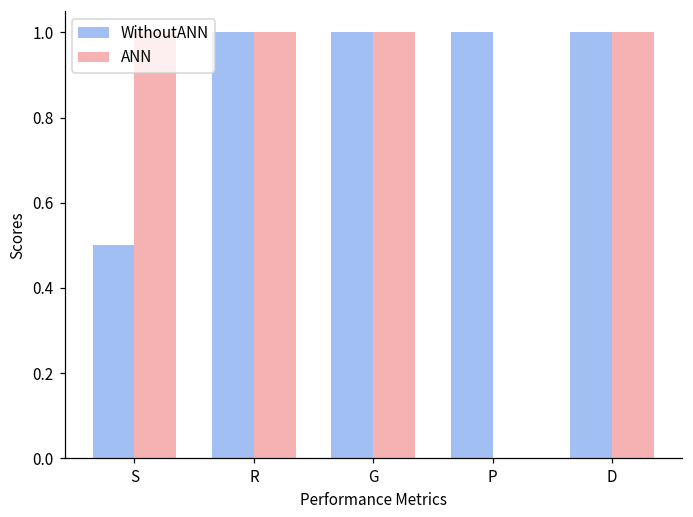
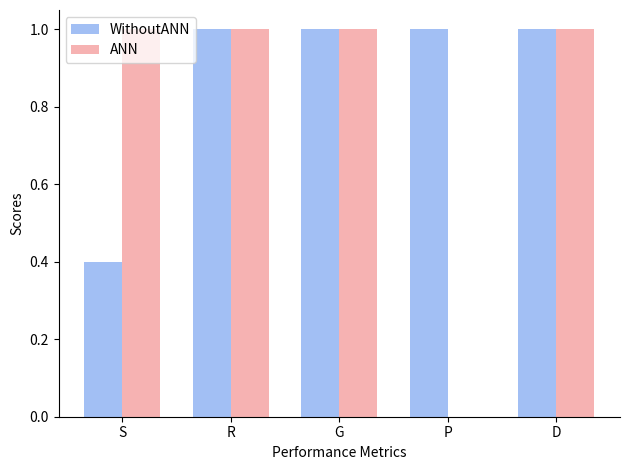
WithoutANN, S: 0.5 -> 0.4
